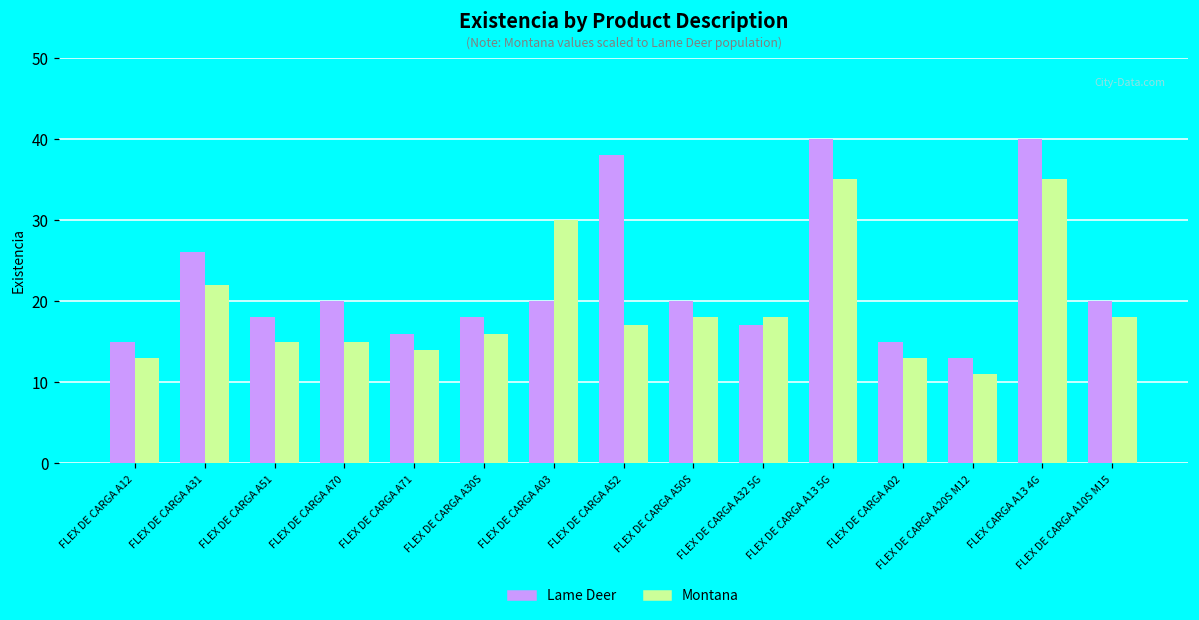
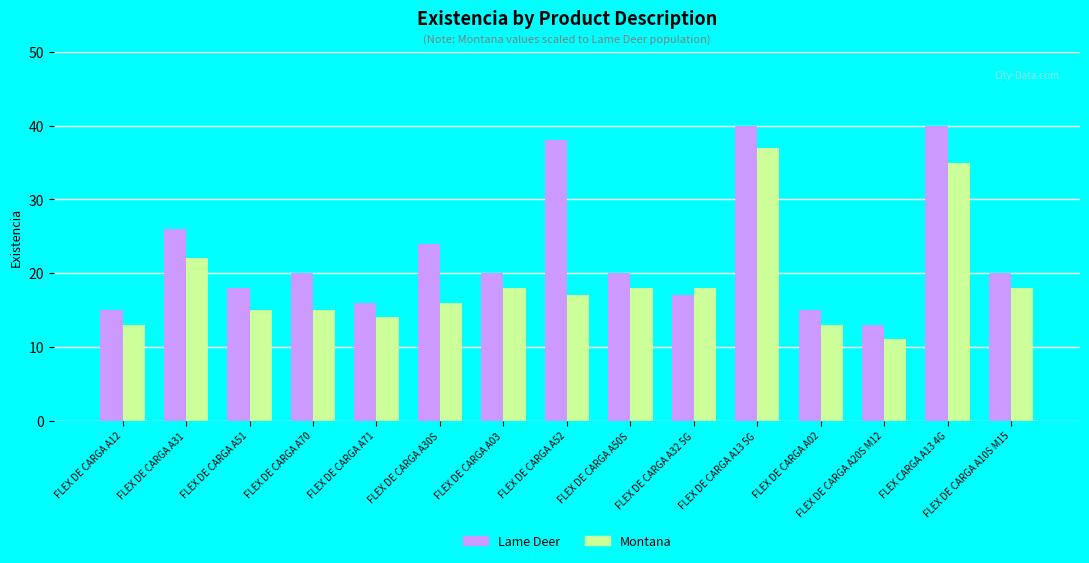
Lame Deer, FLEX DE CARGA A30S: 18 -> 24
Montana, FLEX DE CARGA A03: 30 -> 18
Montana, FLEX DE CARGA A13 5G: 35 -> 37
